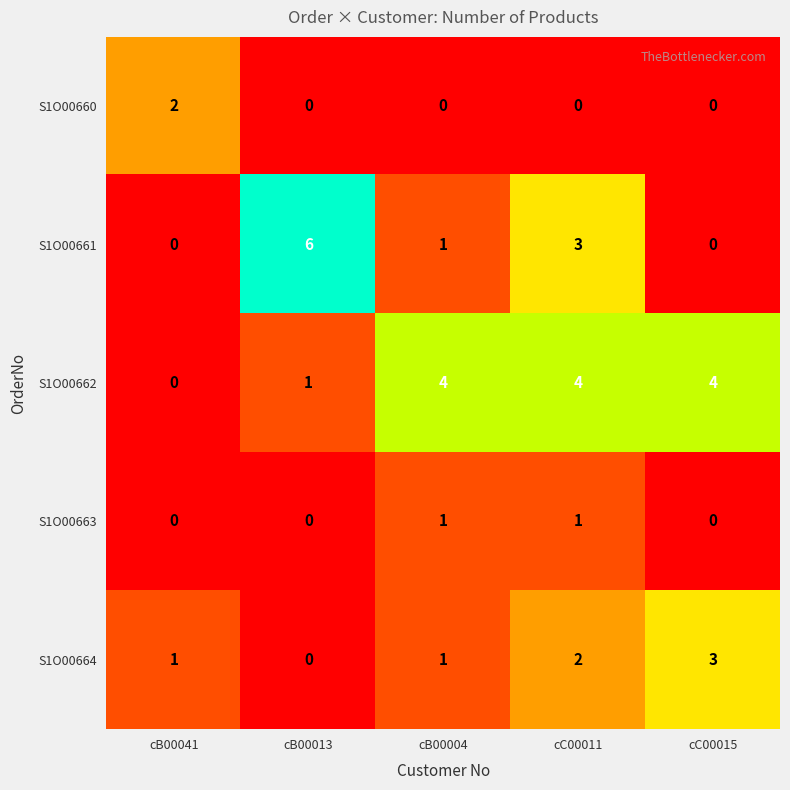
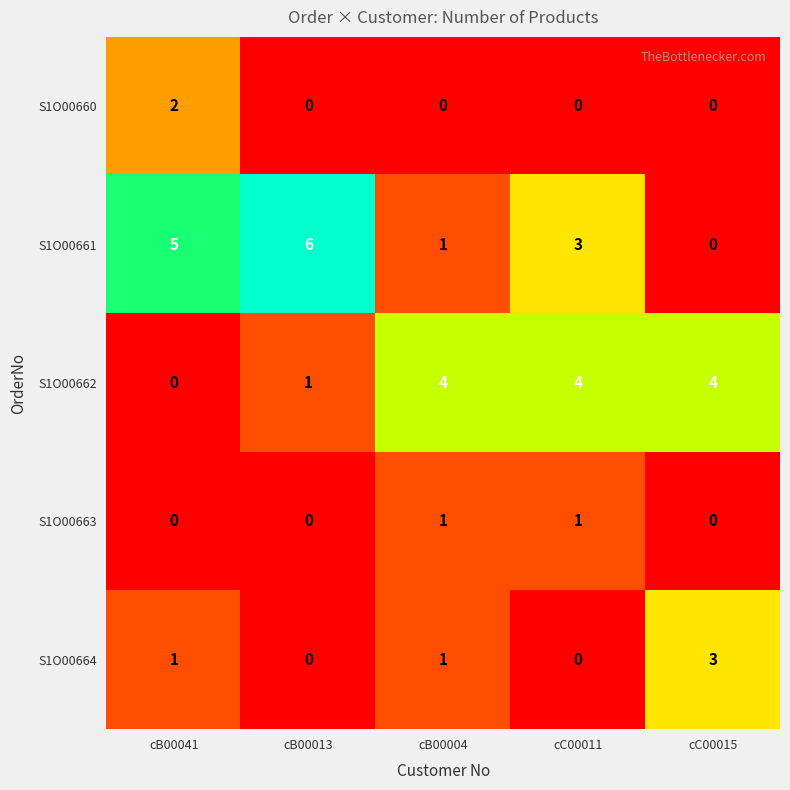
S1O00661, cB00041: 0 -> 5
S1O00664, cC00011: 2 -> 0
